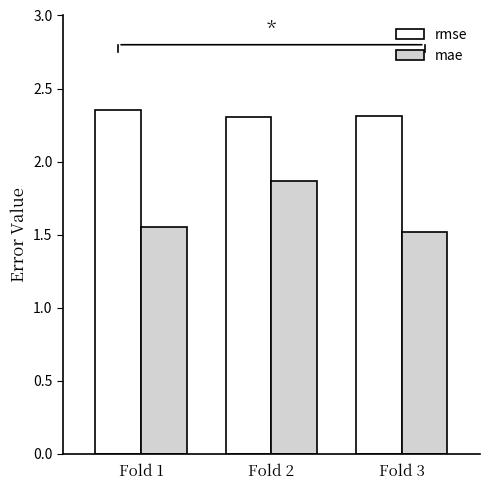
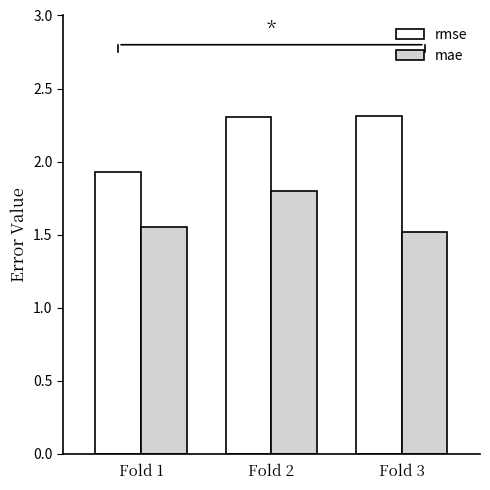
rmse, Fold 1: 2.35 -> 1.93
mae, Fold 2: 1.87 -> 1.80
